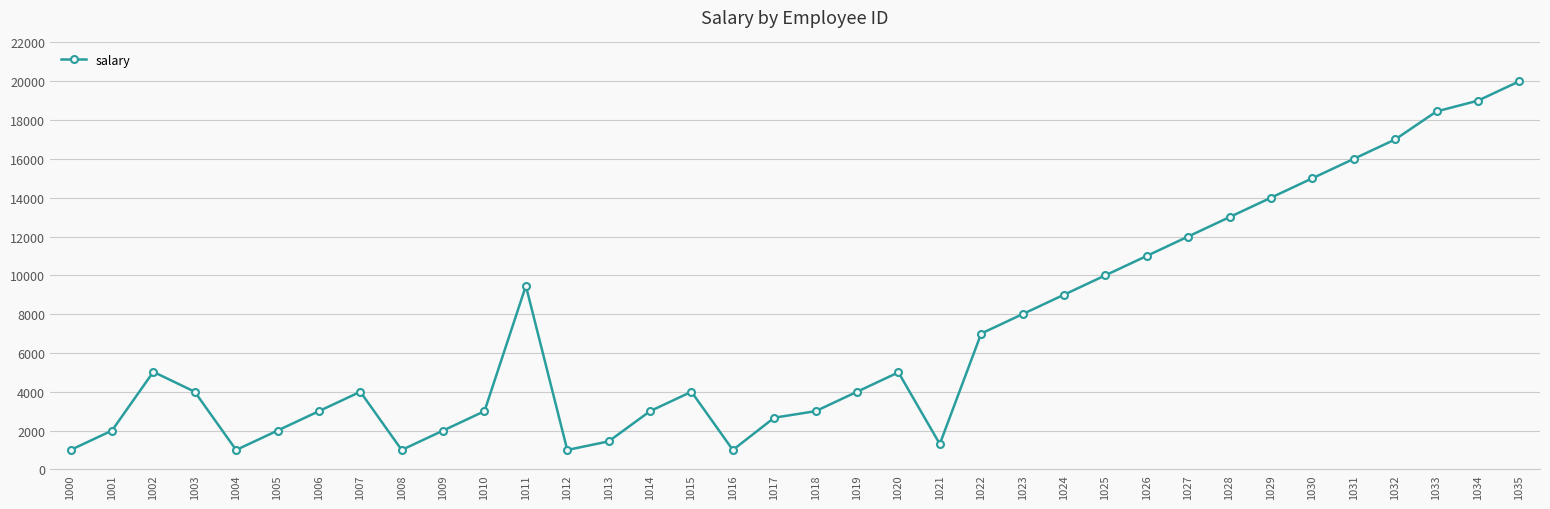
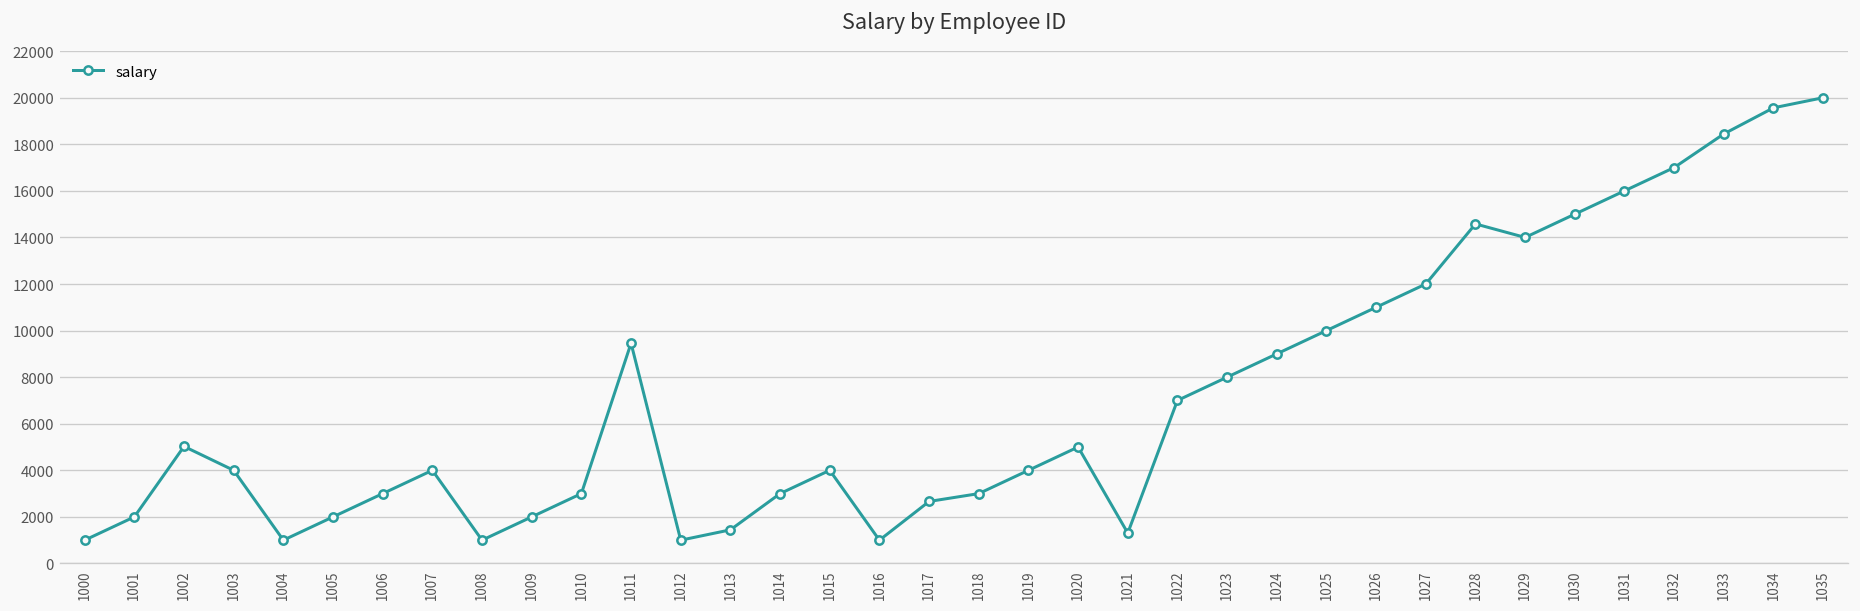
1028: 13000 -> 14600
1034: 19000 -> 19600
